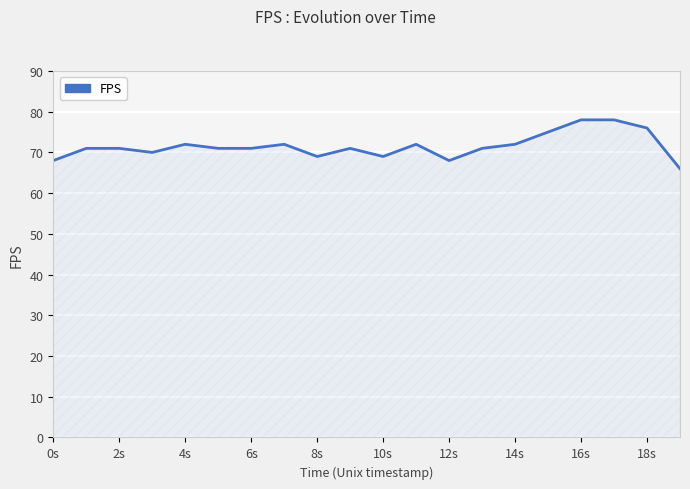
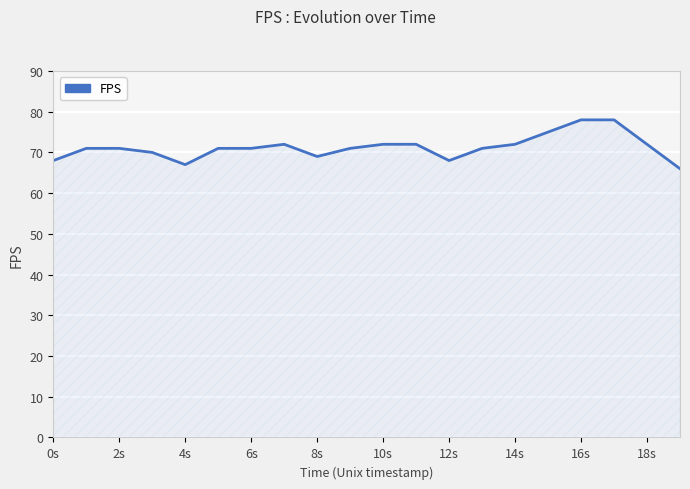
4s: 72 -> 67
10s: 69 -> 72
18s: 76 -> 72
